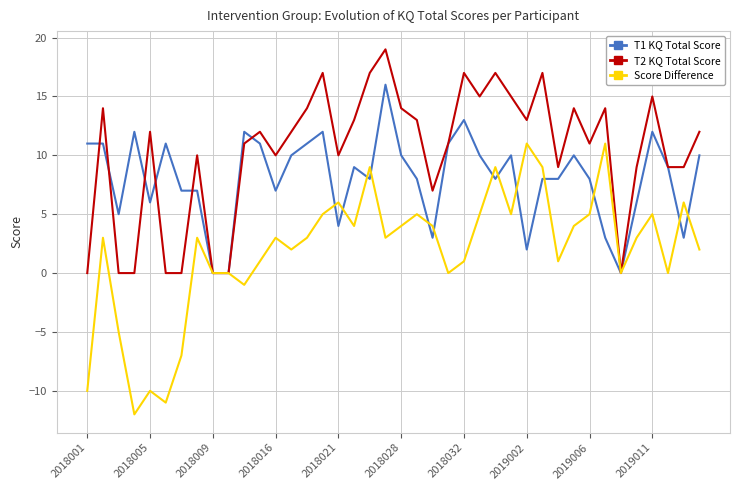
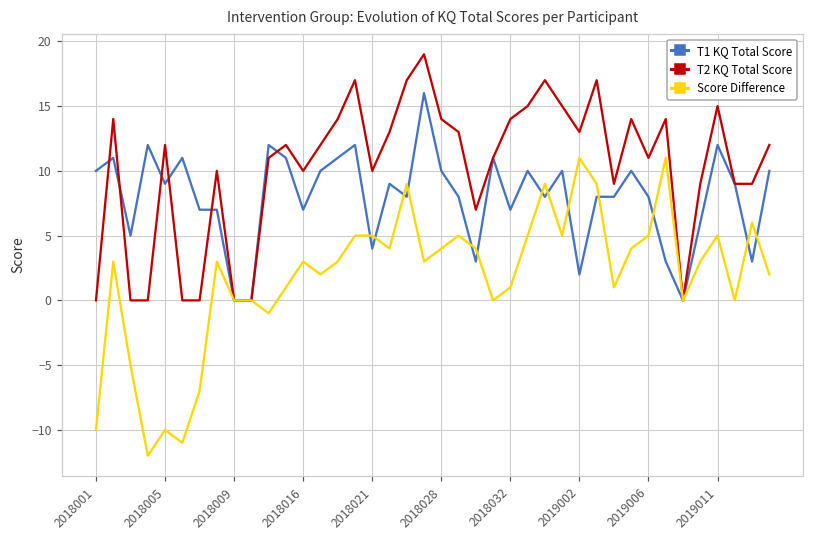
T1 KQ Total Score, 2018001: 11 -> 10
T1 KQ Total Score, 2018005: 6 -> 9
Score Difference, 2018021: 6 -> 5
T1 KQ Total Score, 2018032: 13 -> 7
T2 KQ Total Score, 2018032: 17 -> 14
